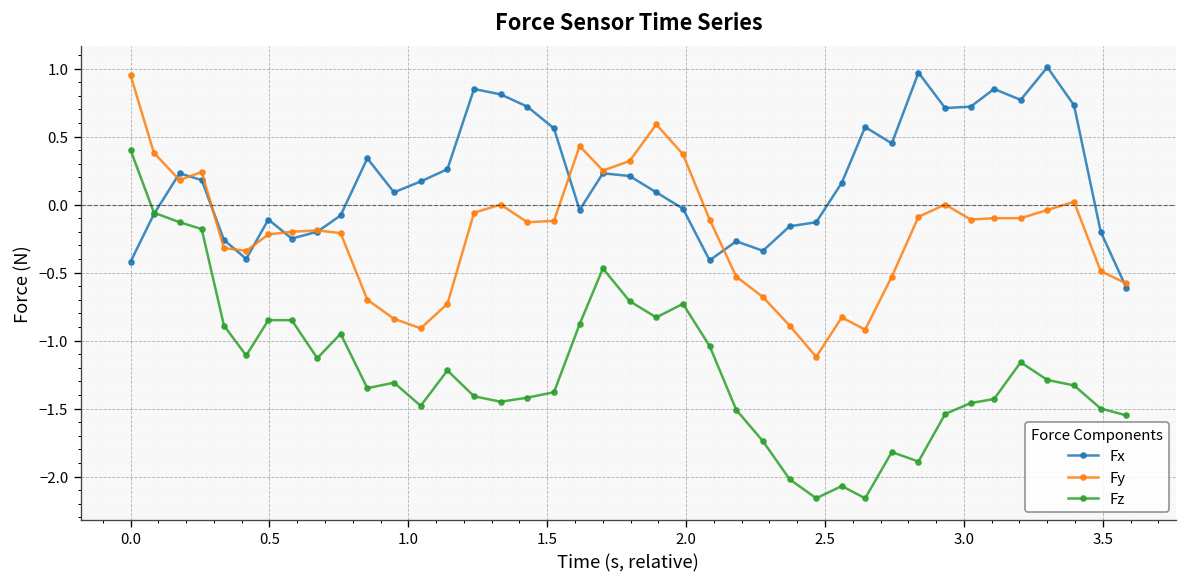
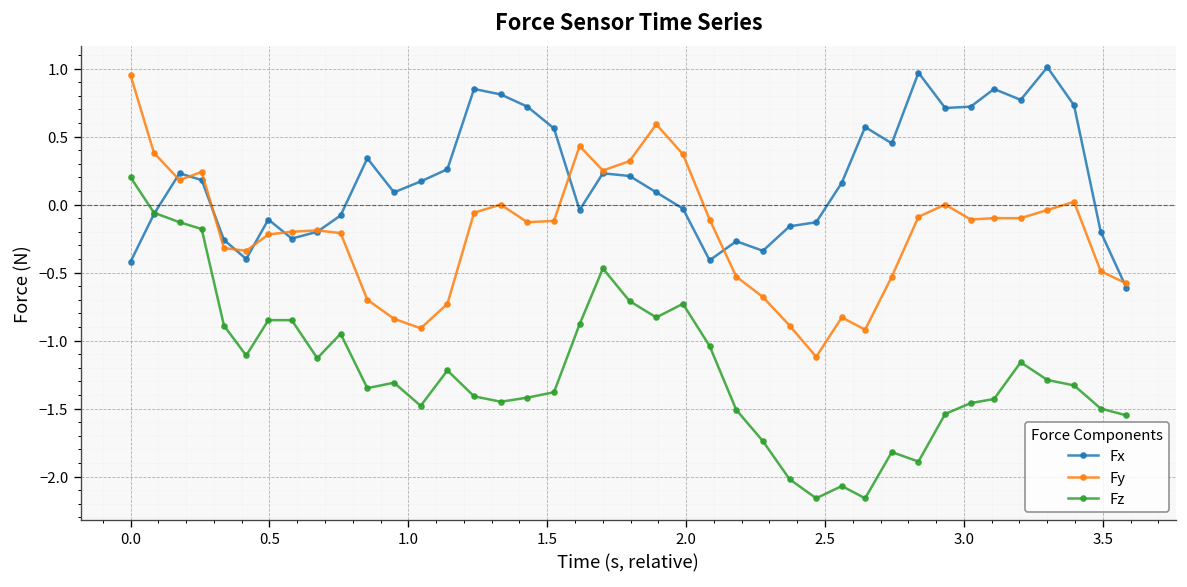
Fz, 0.0: 0.4 -> 0.2
